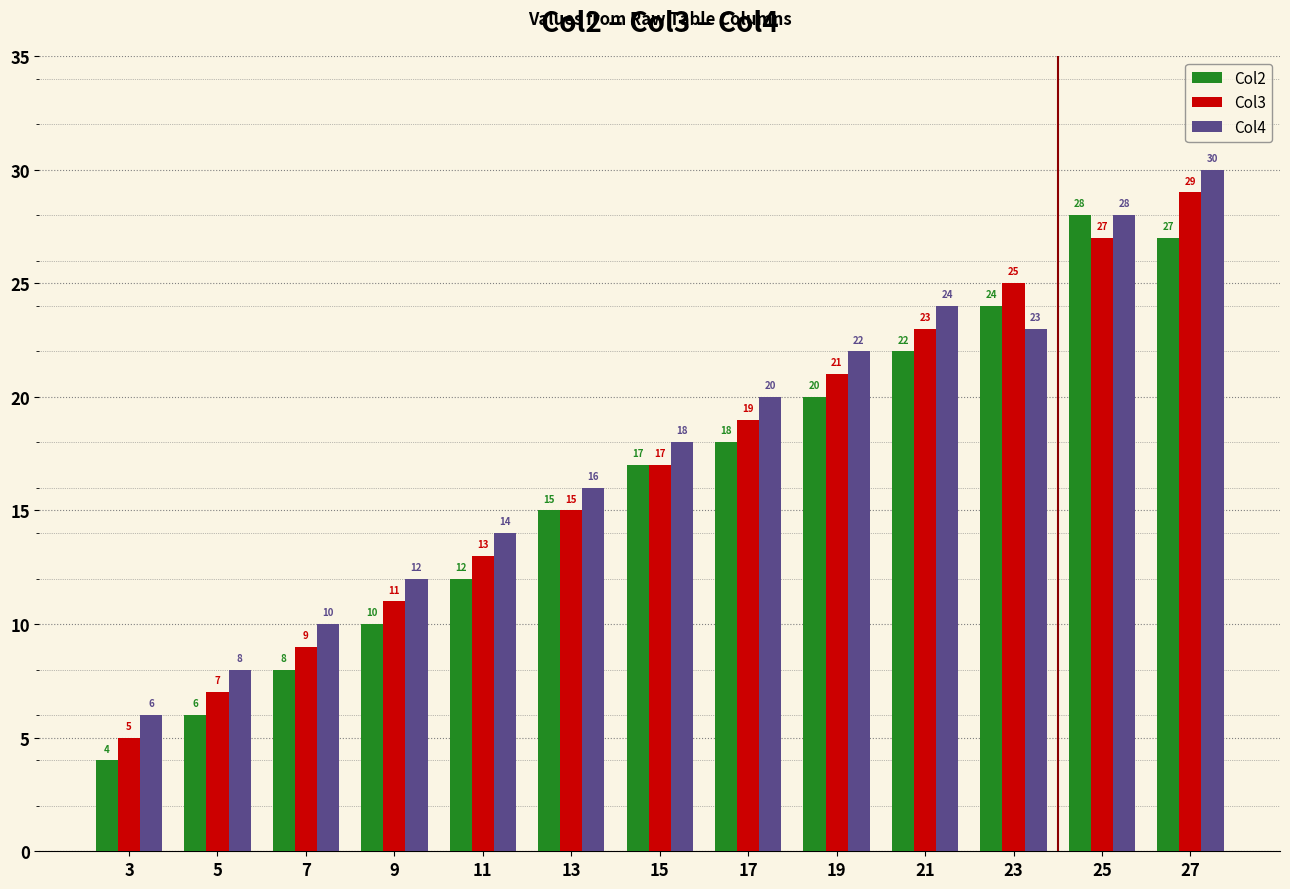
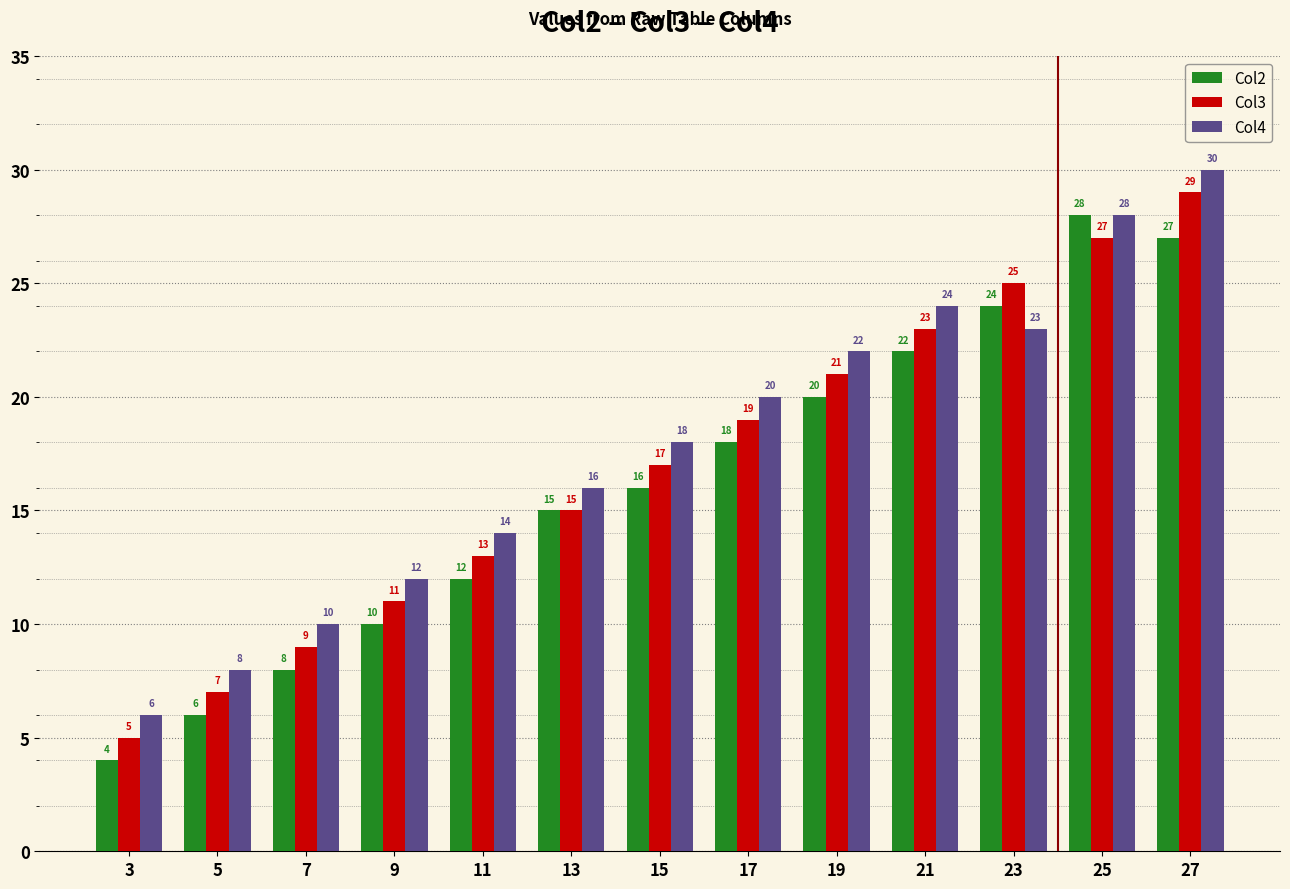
Col2, 15: 17 -> 16
